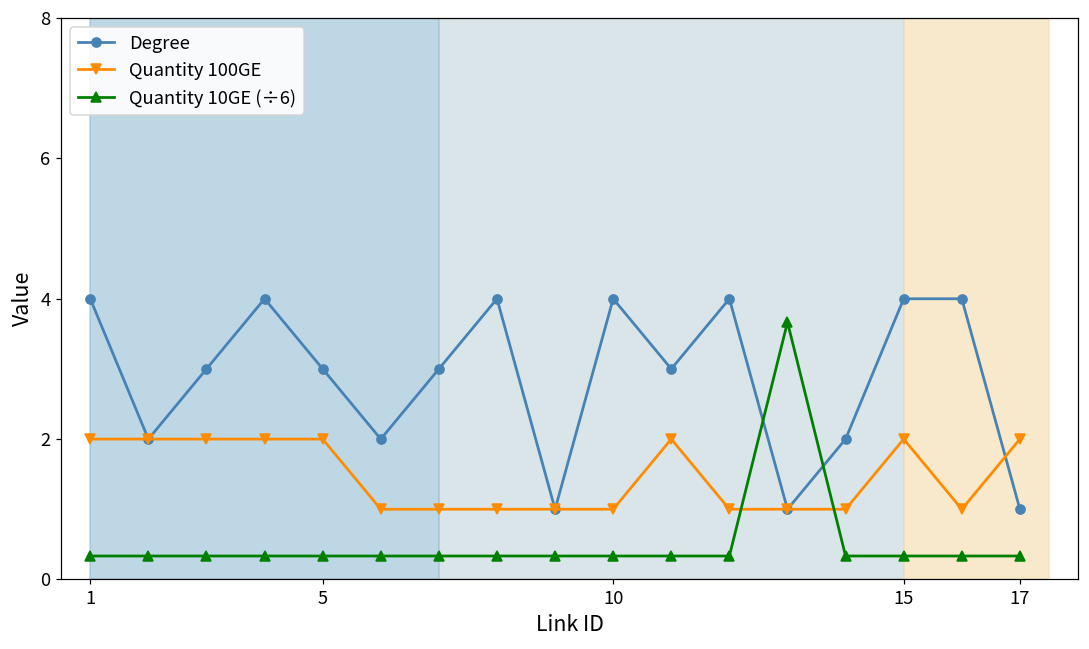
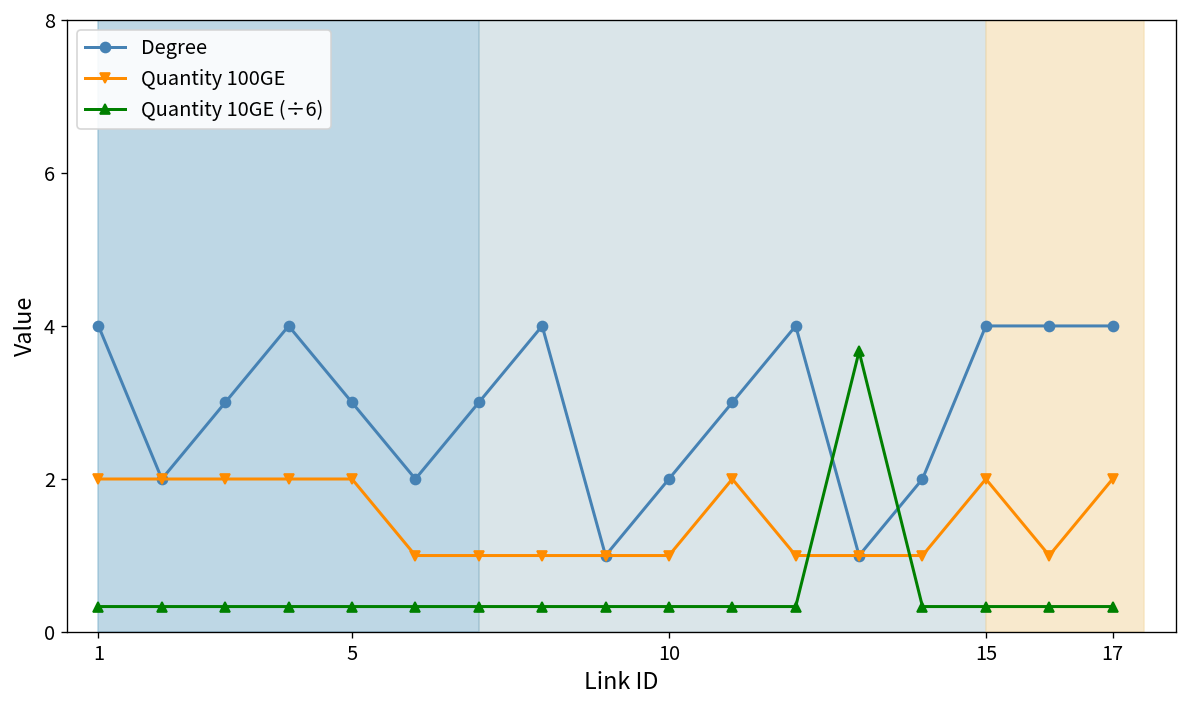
Degree, 10: 4 -> 2
Degree, 17: 1 -> 4
